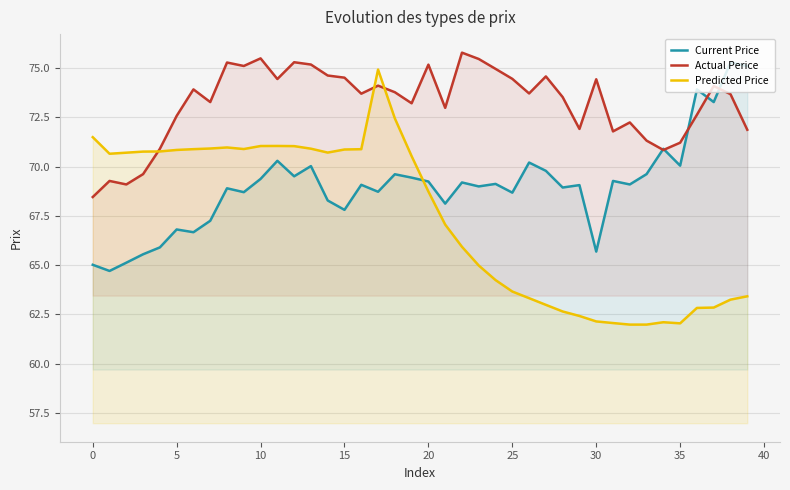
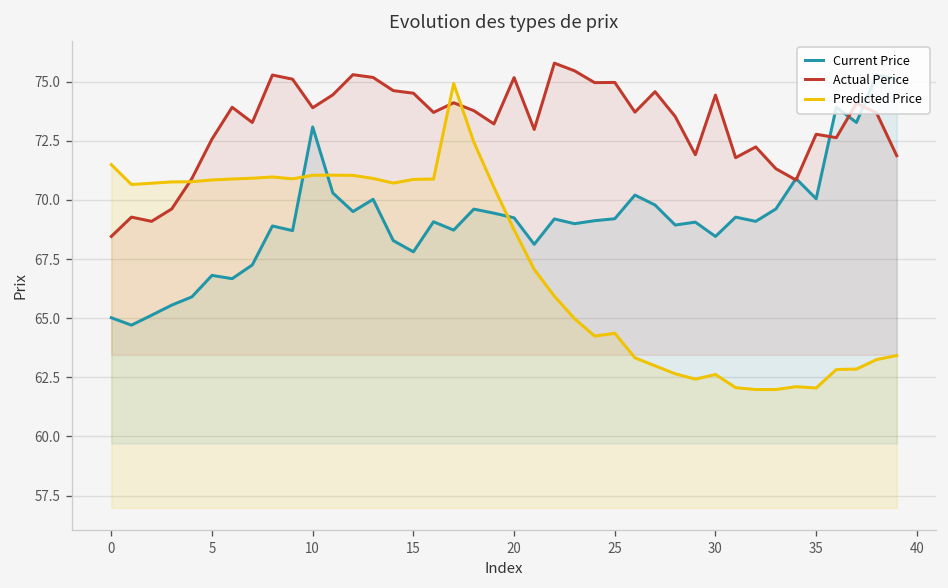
Current Price, 10: 69.4 -> 73.1
Actual Perice, 10: 75.5 -> 73.9
Current Price, 25: 68.7 -> 69.2
Actual Perice, 25: 74.4 -> 75.0
Predicted Price, 25: 63.7 -> 64.4
Current Price, 30: 65.7 -> 68.5
Predicted Price, 30: 62.1 -> 62.6
Actual Perice, 35: 71.2 -> 72.8
